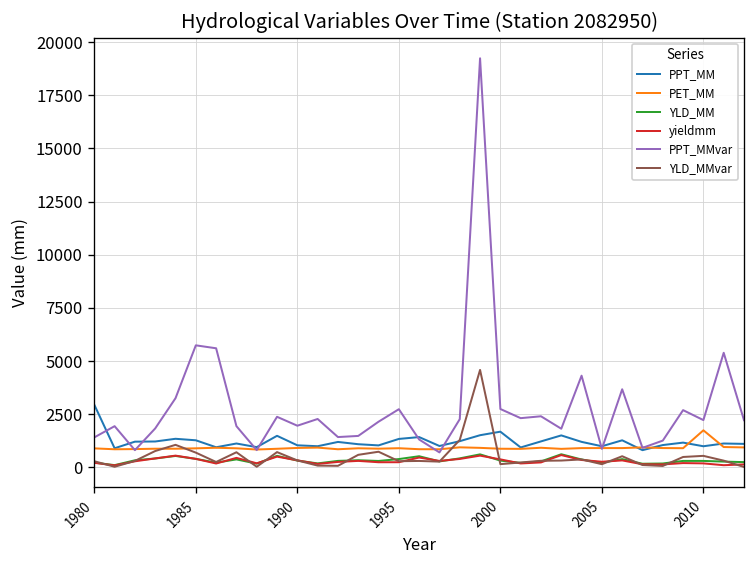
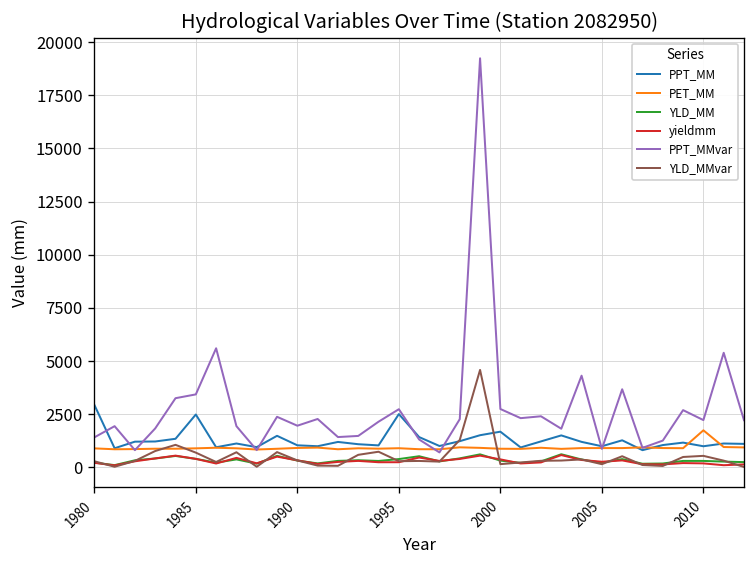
PPT_MM, 1985: 1300 -> 2500
PPT_MMvar, 1985: 5700 -> 3400
PPT_MM, 1995: 1300 -> 2500
